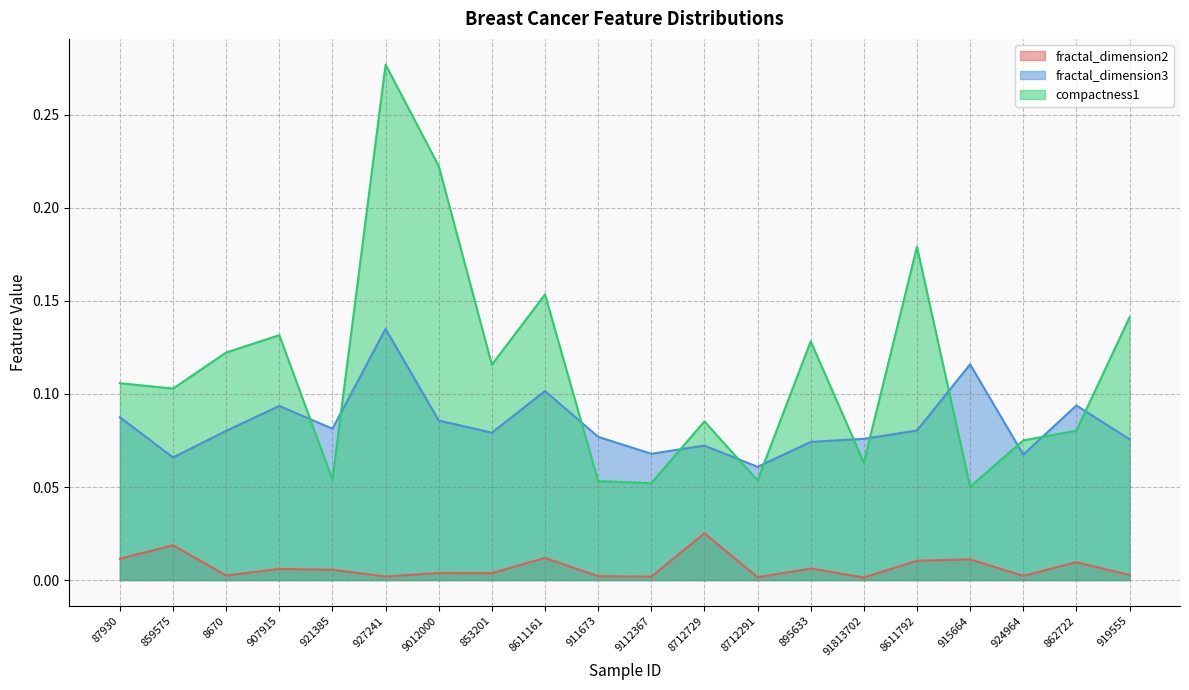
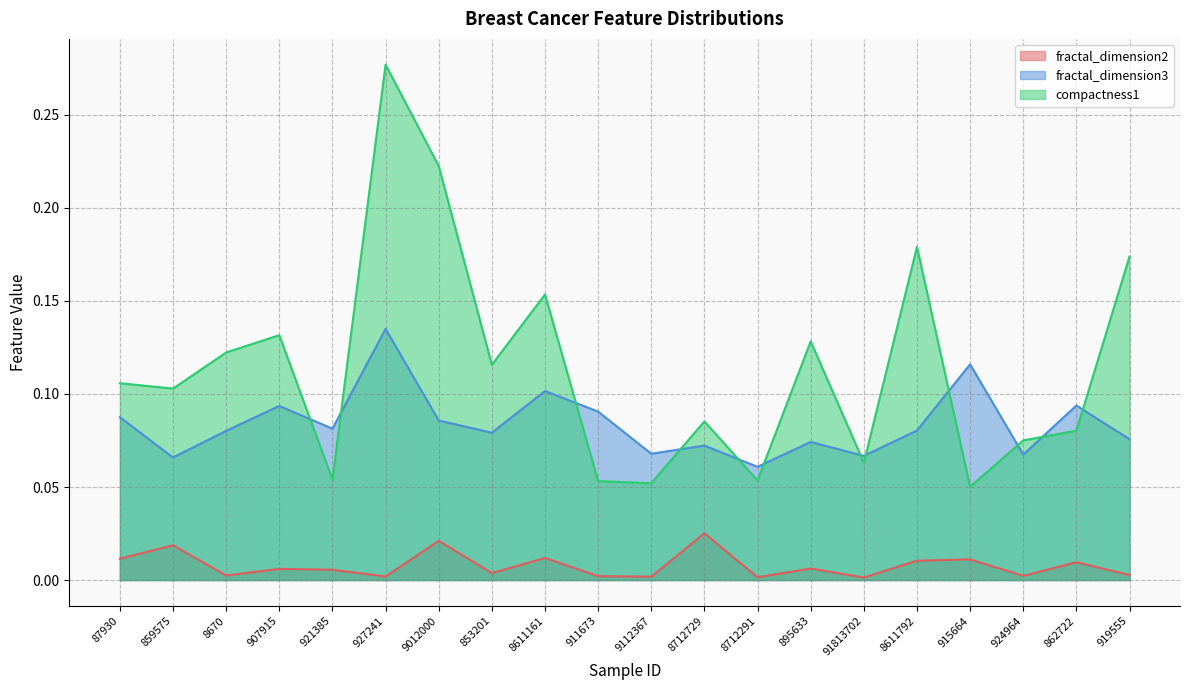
fractal_dimension2, 9012000: 0.004 -> 0.021
fractal_dimension3, 911673: 0.077 -> 0.091
fractal_dimension3, 91813702: 0.076 -> 0.067
compactness1, 919555: 0.141 -> 0.174
